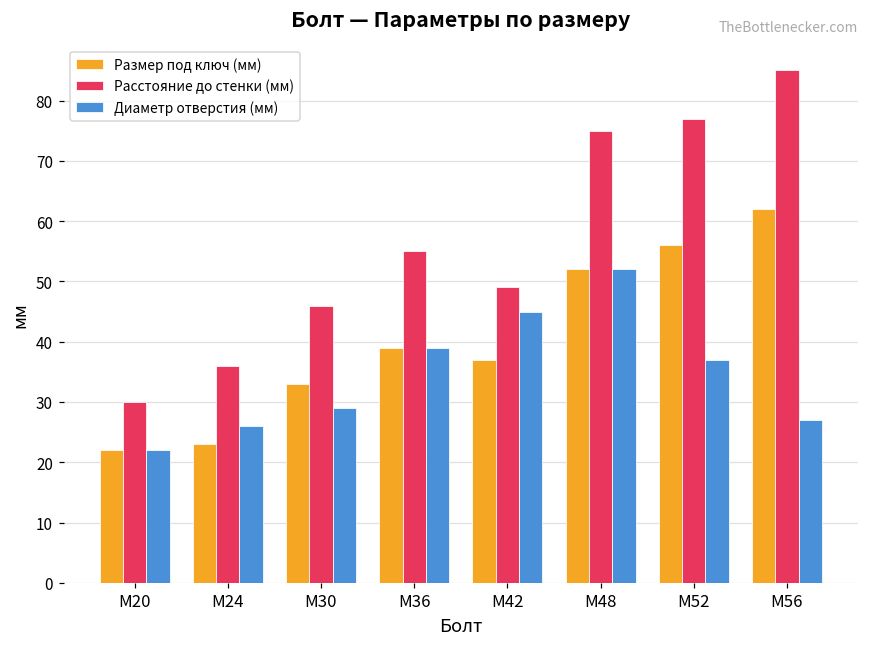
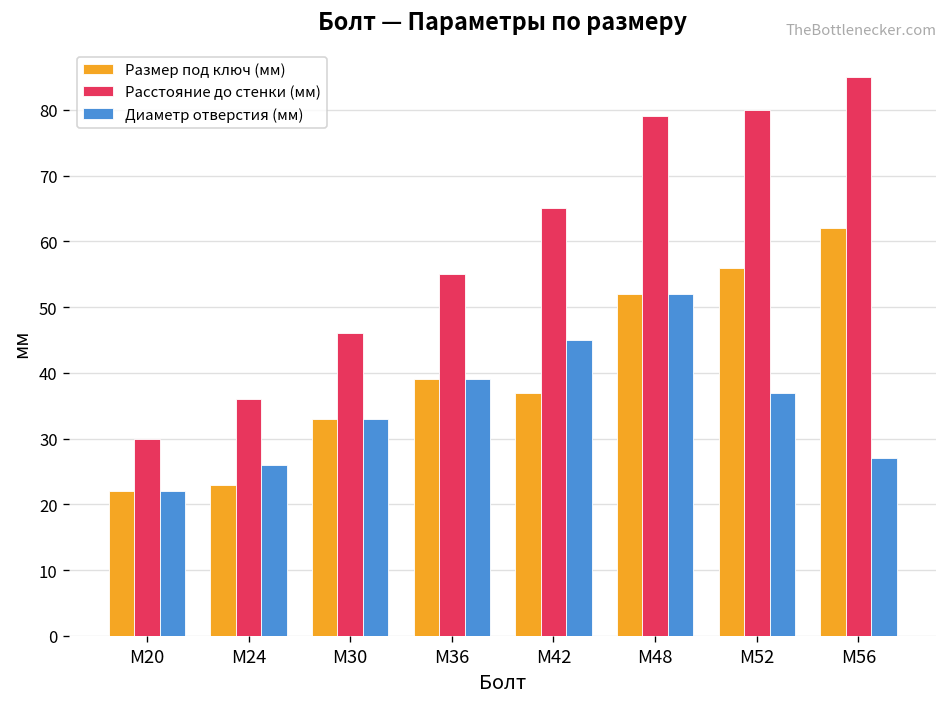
Диаметр отверстия (мм), М30: 29 -> 33
Расстояние до стенки (мм), М42: 49 -> 65
Расстояние до стенки (мм), М48: 75 -> 79
Расстояние до стенки (мм), М52: 77 -> 80
